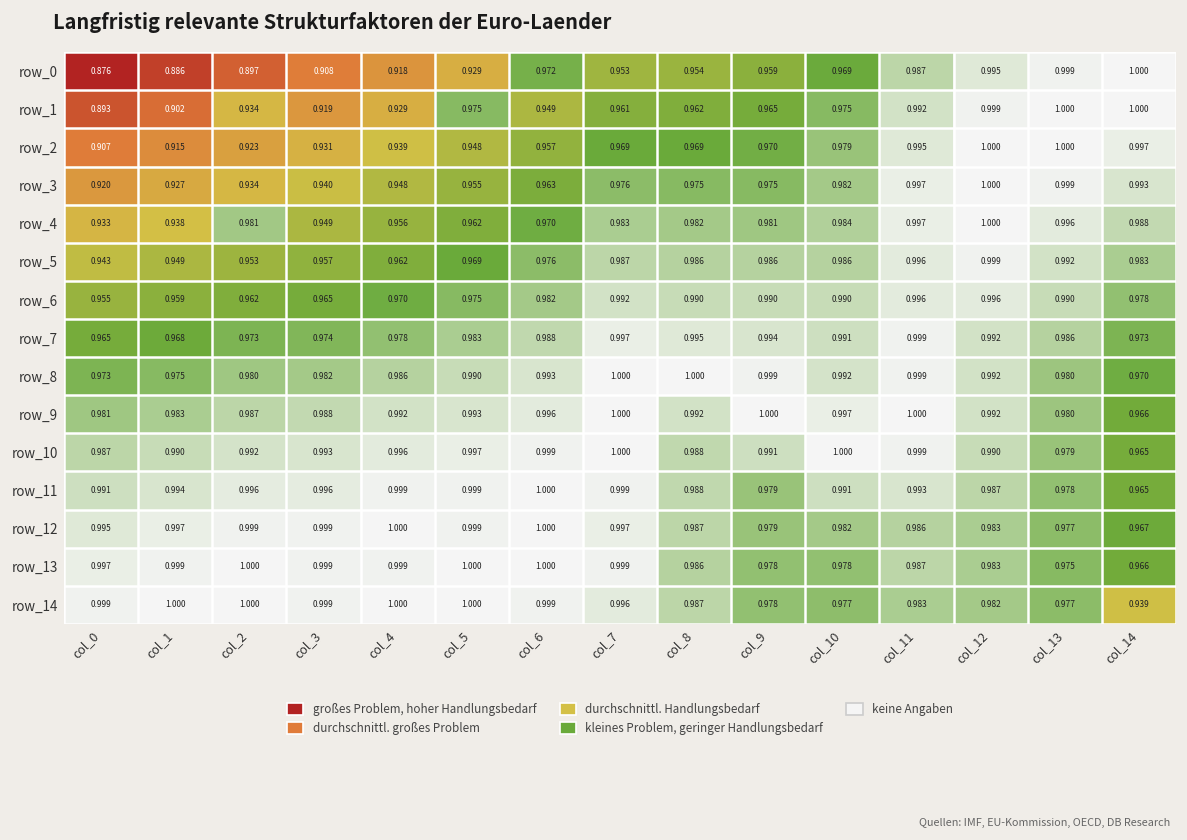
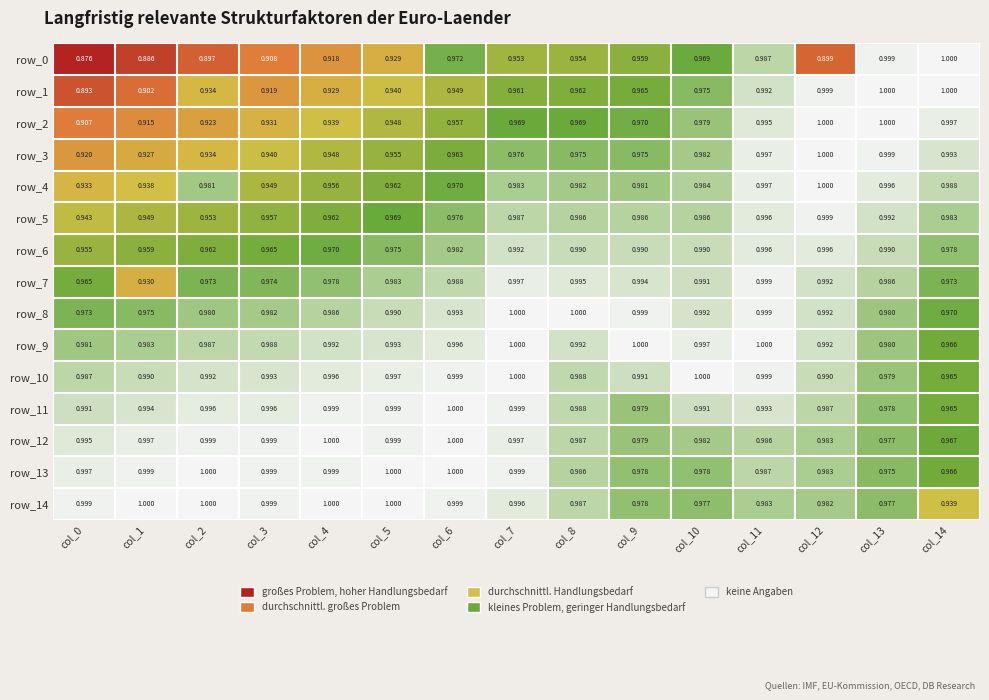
row_0, col_12: 0.995 -> 0.899
row_1, col_5: 0.975 -> 0.940
row_7, col_1: 0.968 -> 0.930
